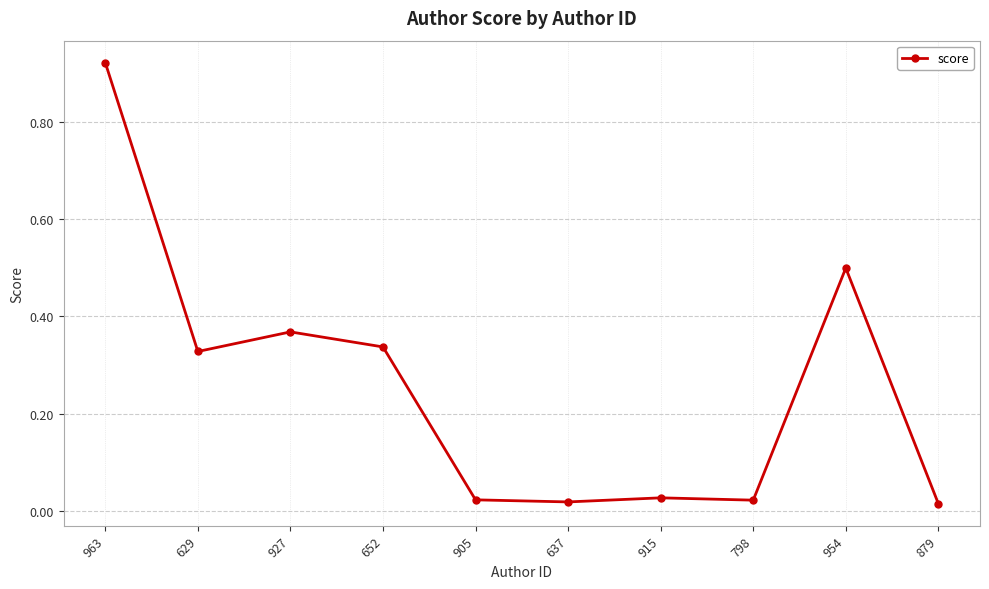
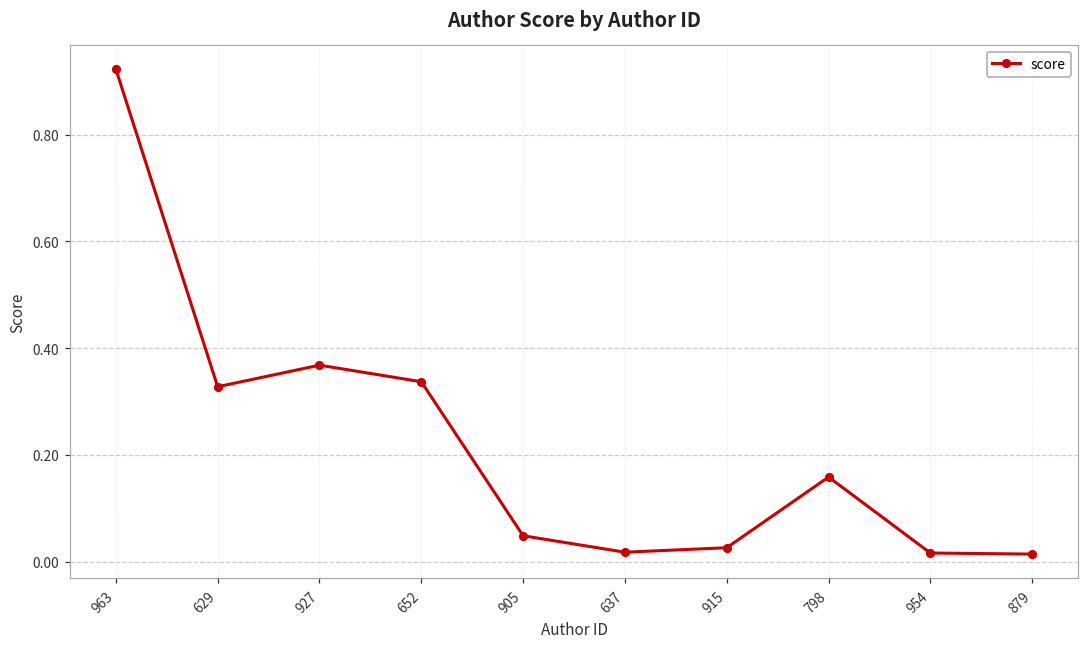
905: 0.02 -> 0.05
798: 0.02 -> 0.16
954: 0.50 -> 0.02
